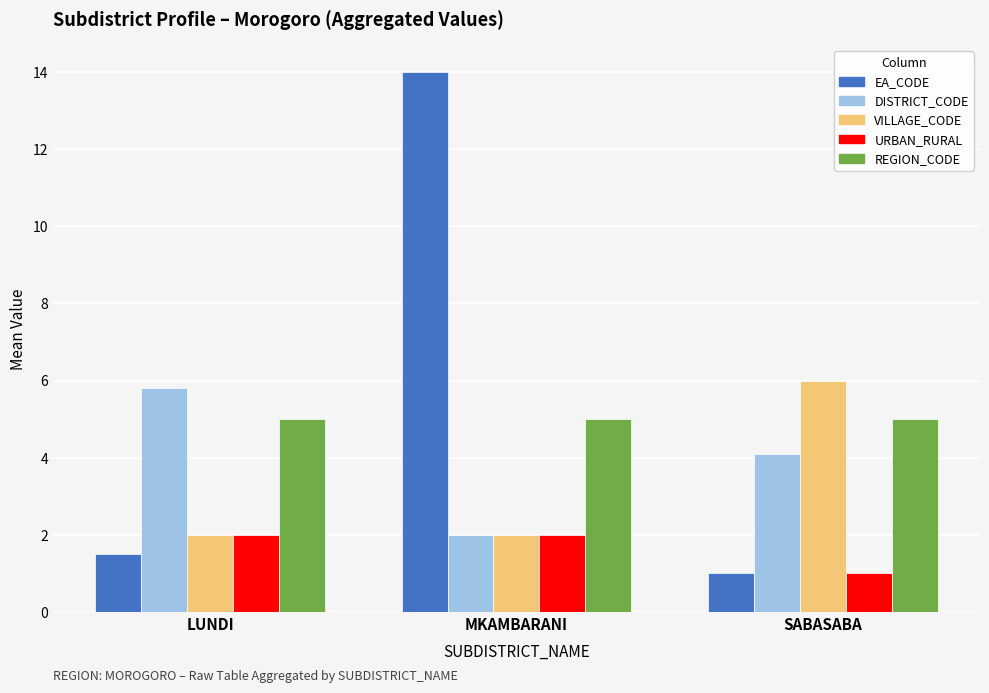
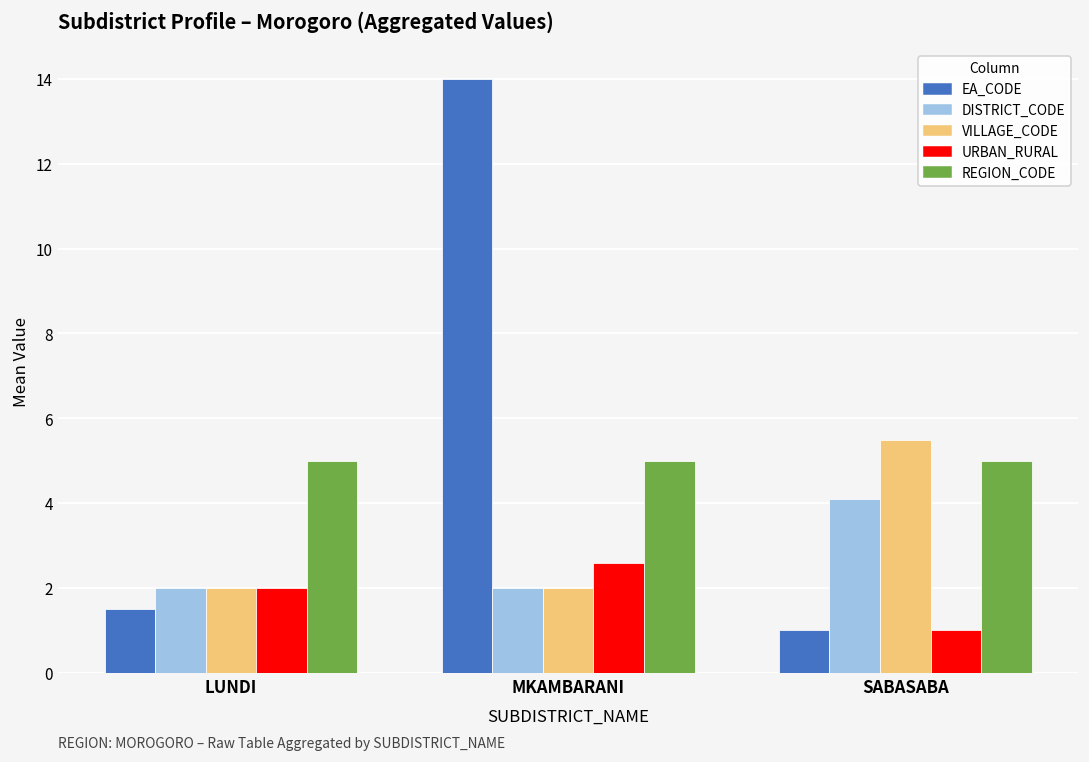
DISTRICT_CODE, LUNDI: 5.8 -> 2.0
URBAN_RURAL, MKAMBARANI: 2.0 -> 2.6
VILLAGE_CODE, SABASABA: 6.0 -> 5.5
